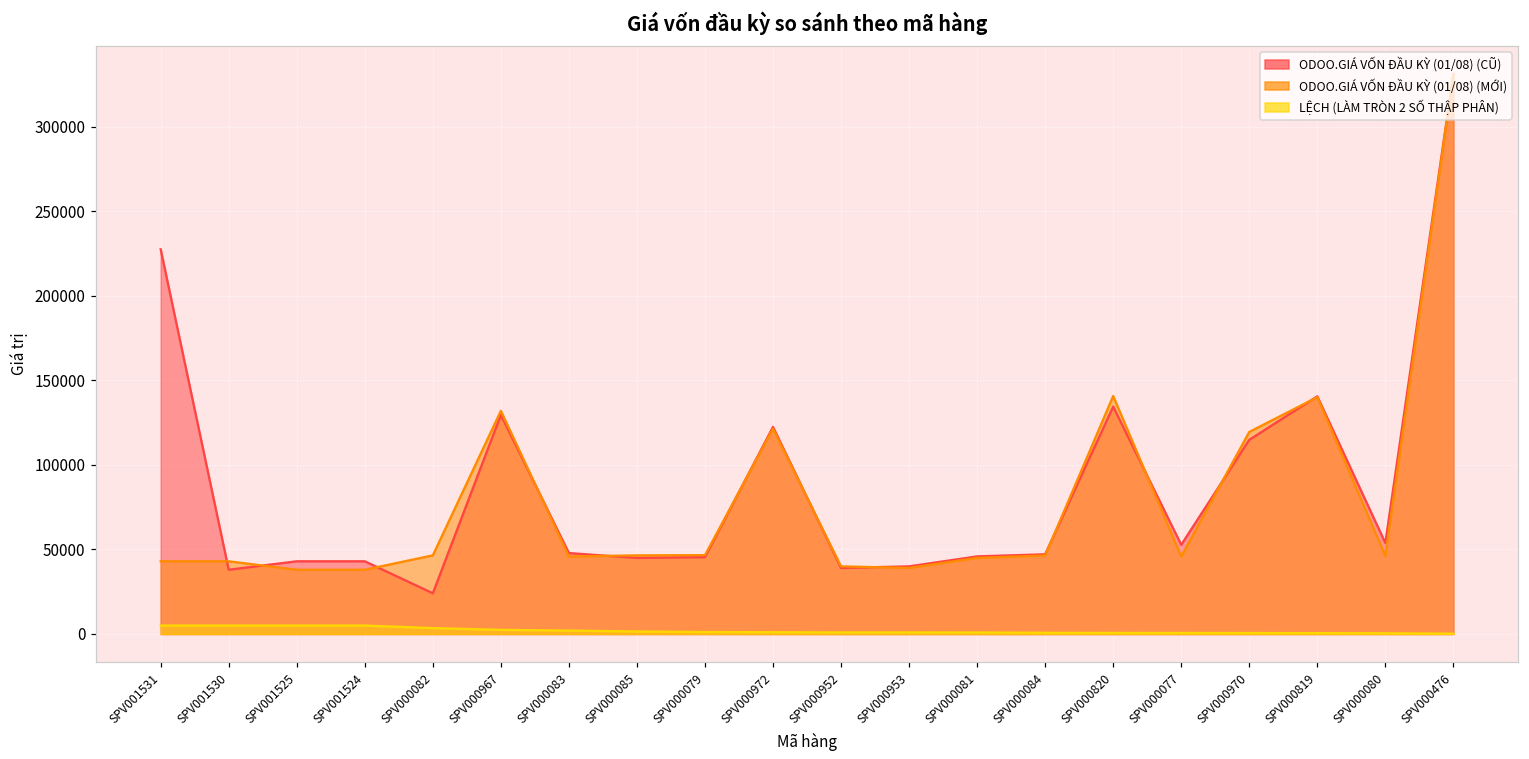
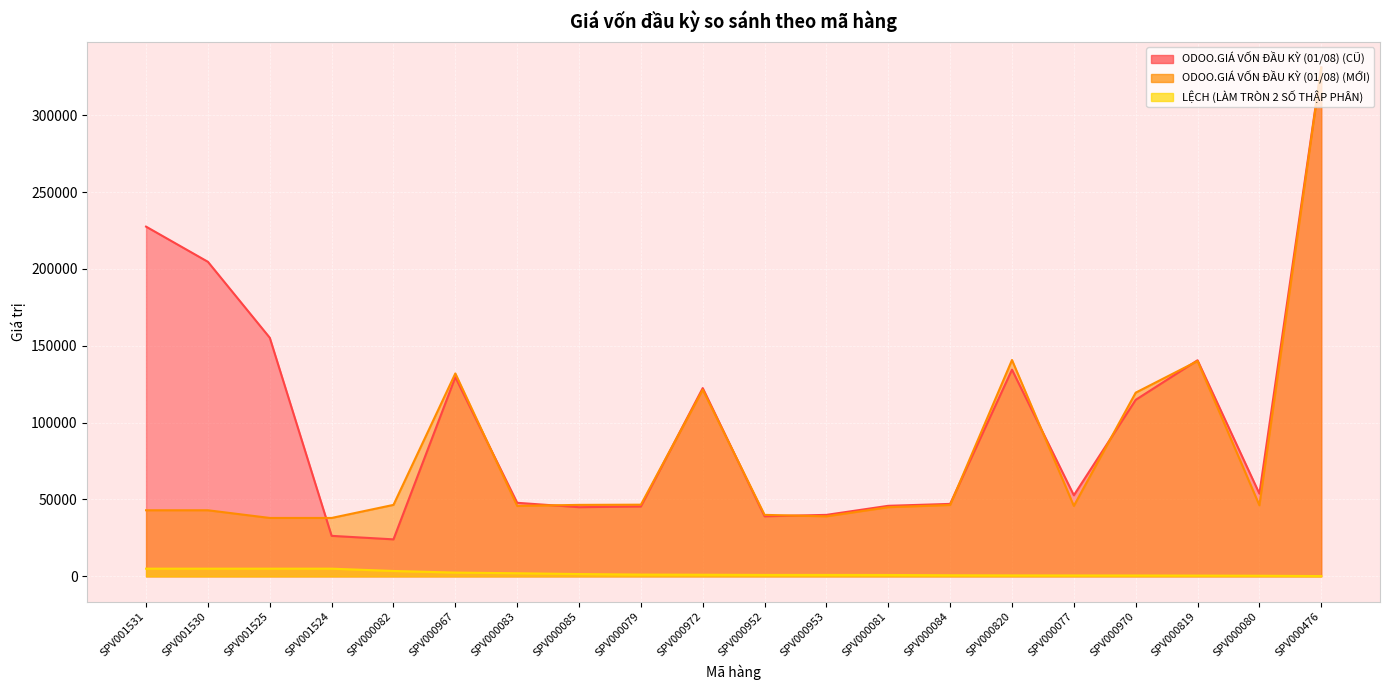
ODOO.GIÁ VỐN ĐẦU KỲ (01/08) (CŨ), SPV001530: 38000 -> 205000
ODOO.GIÁ VỐN ĐẦU KỲ (01/08) (CŨ), SPV001525: 43000 -> 155000
ODOO.GIÁ VỐN ĐẦU KỲ (01/08) (CŨ), SPV001524: 43000 -> 26000
